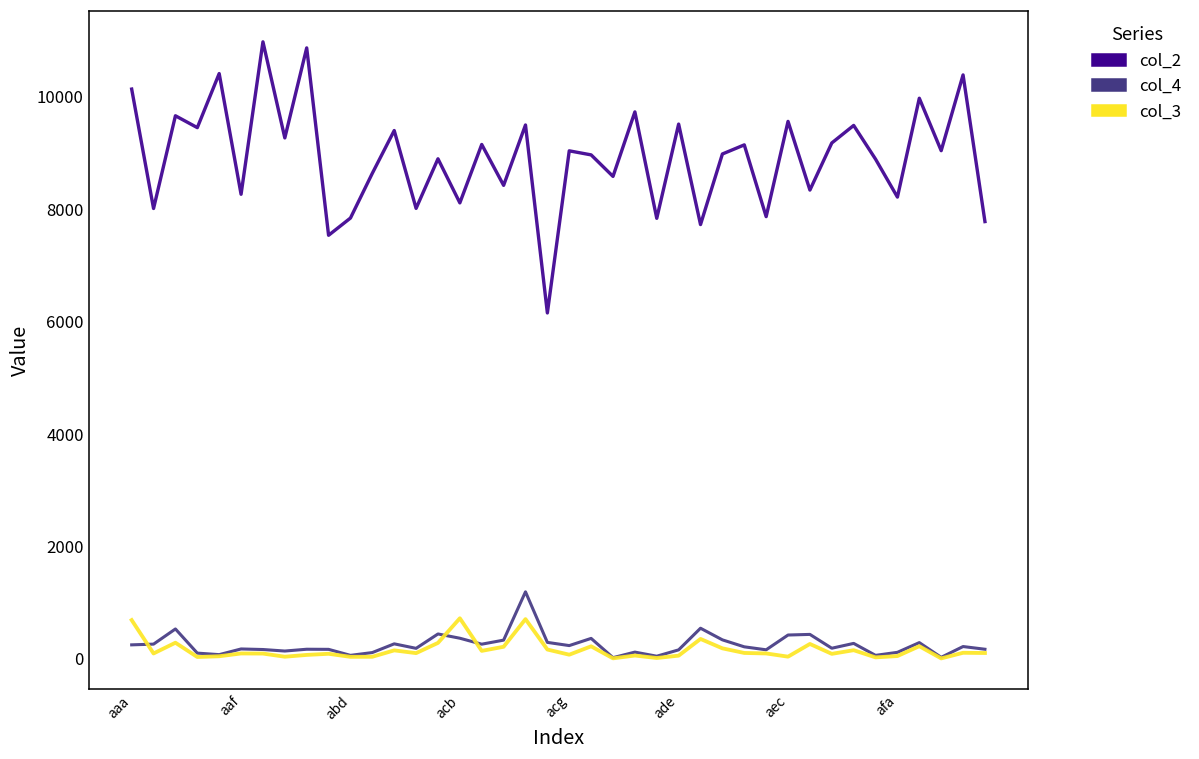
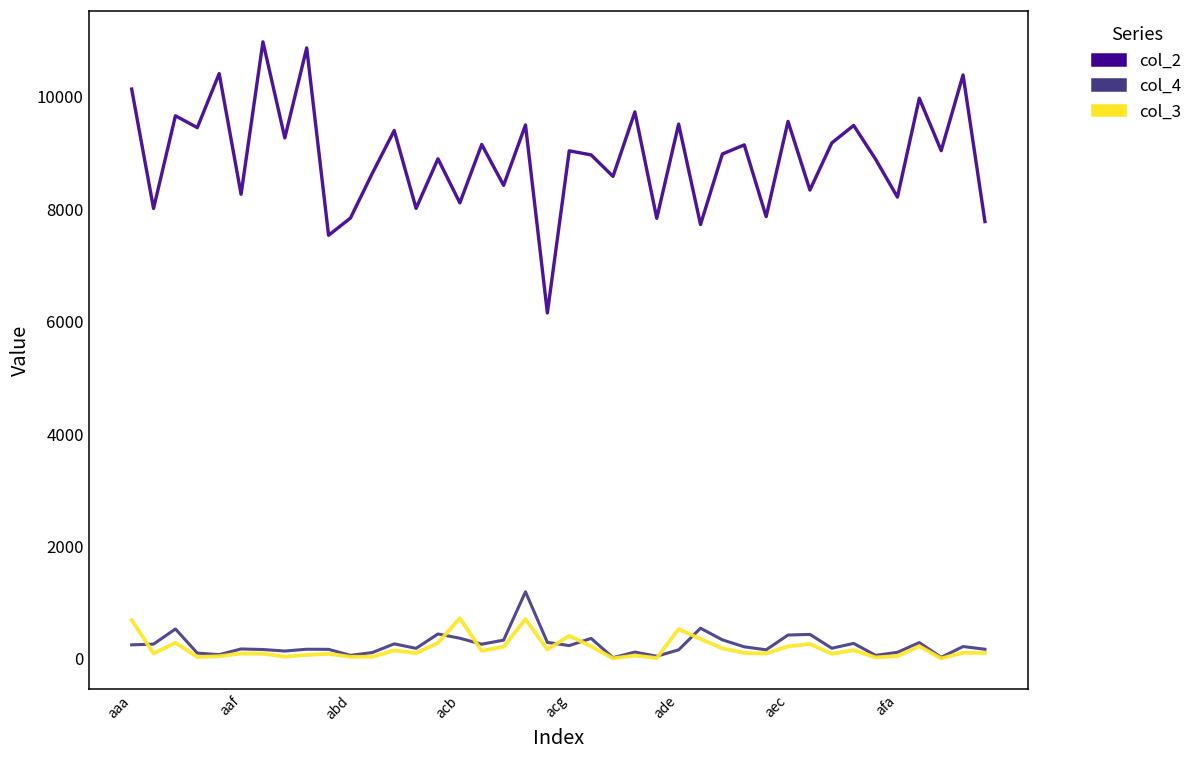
col_3, acg: 100 -> 400
col_3, ade: 100 -> 500
col_3, aec: 0 -> 200
